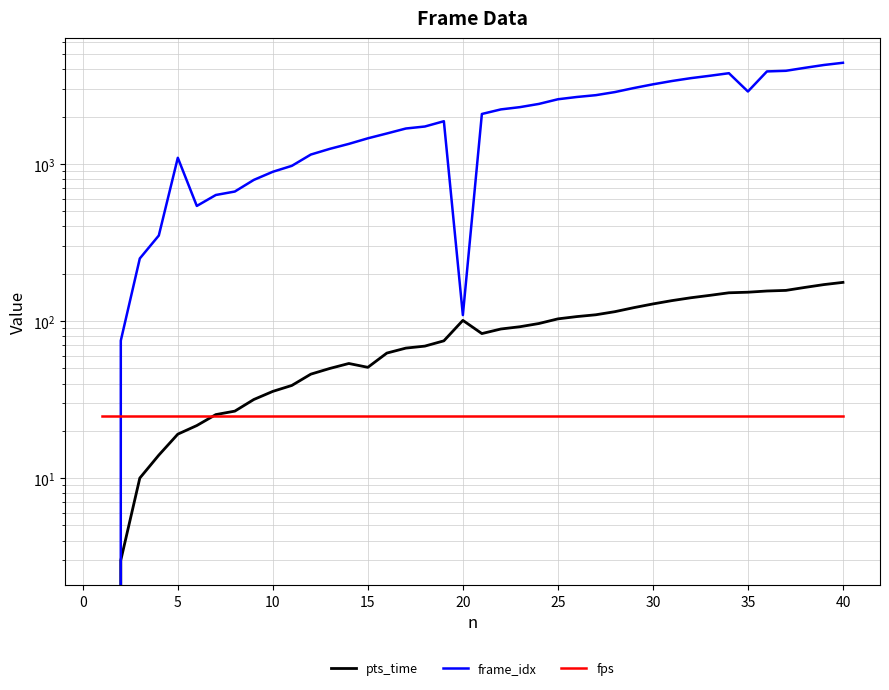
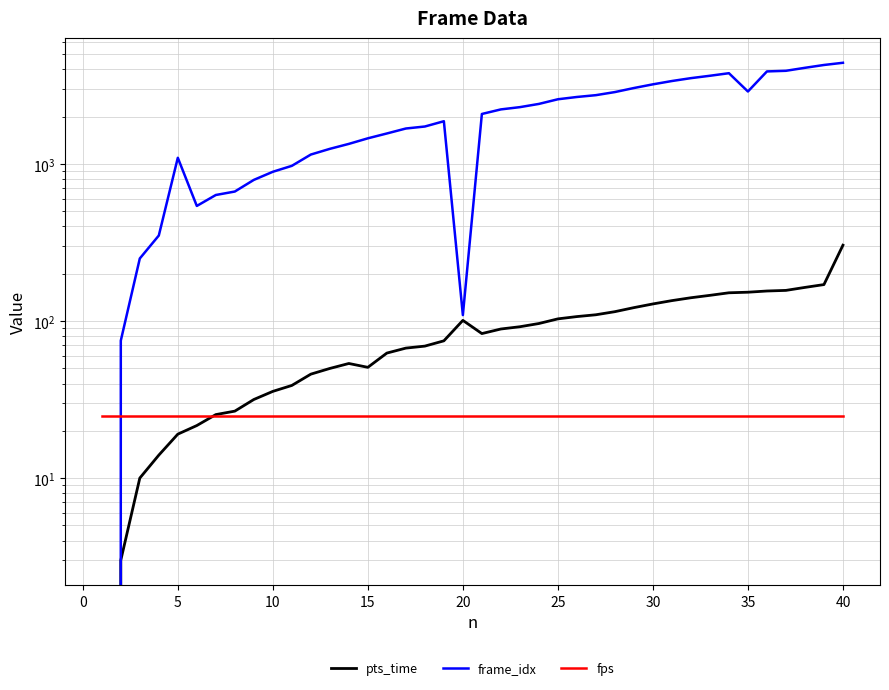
pts_time, 40: 180 -> 300
